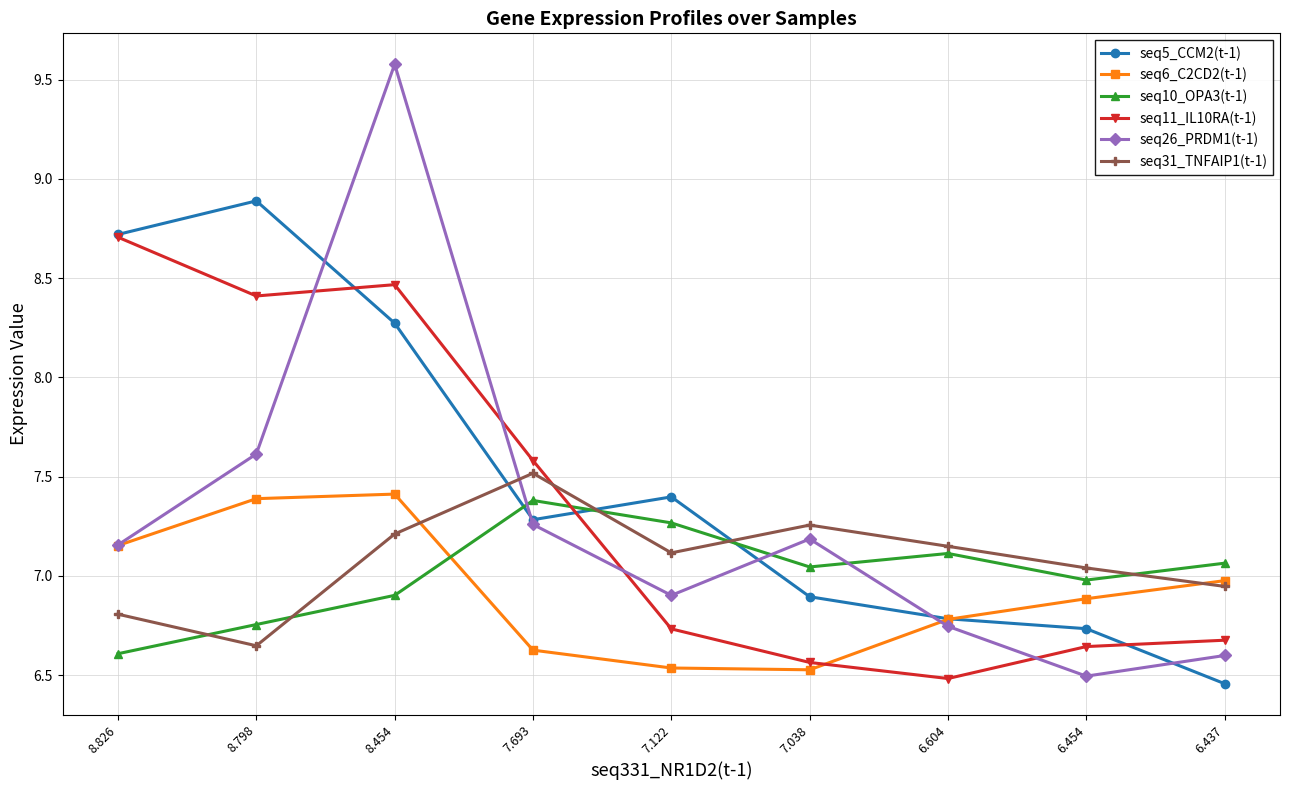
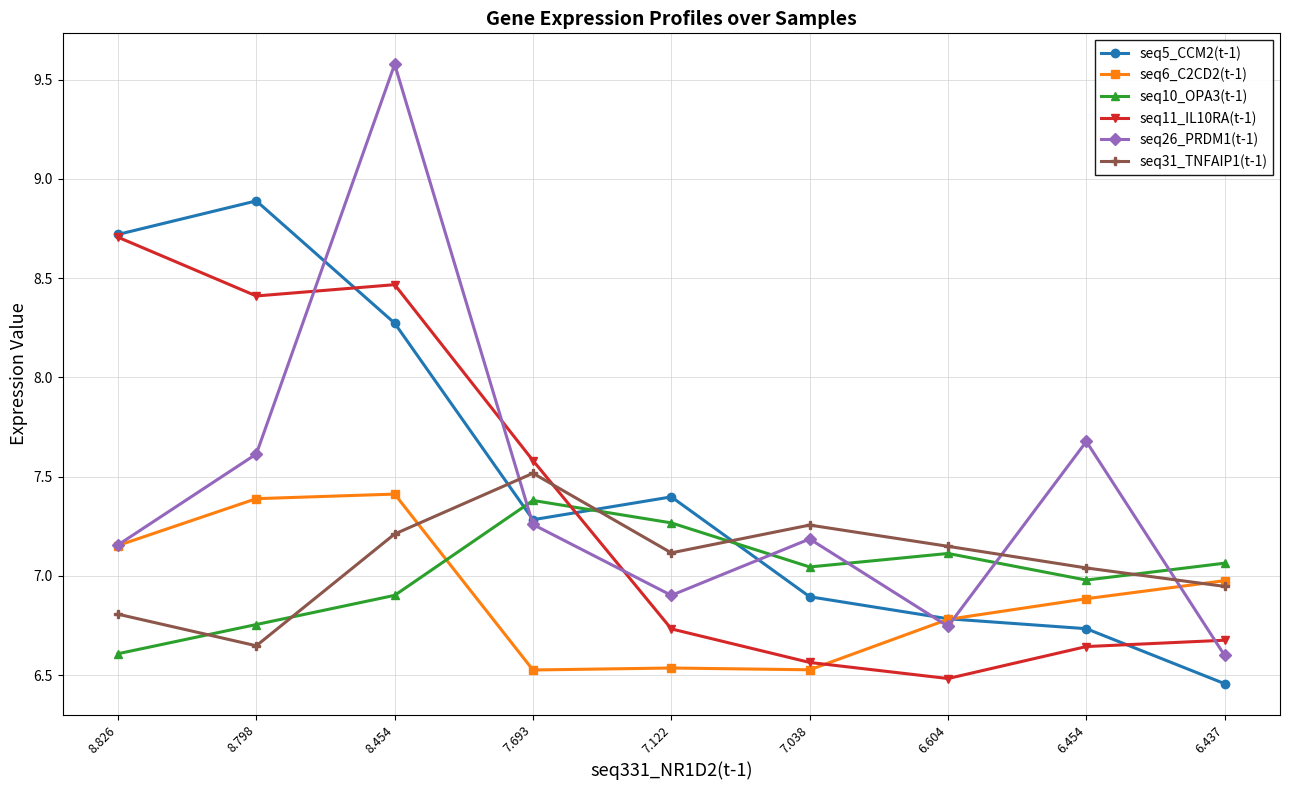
seq6_C2CD2(t-1), 7.693: 6.63 -> 6.53
seq26_PRDM1(t-1), 6.454: 6.50 -> 7.68
